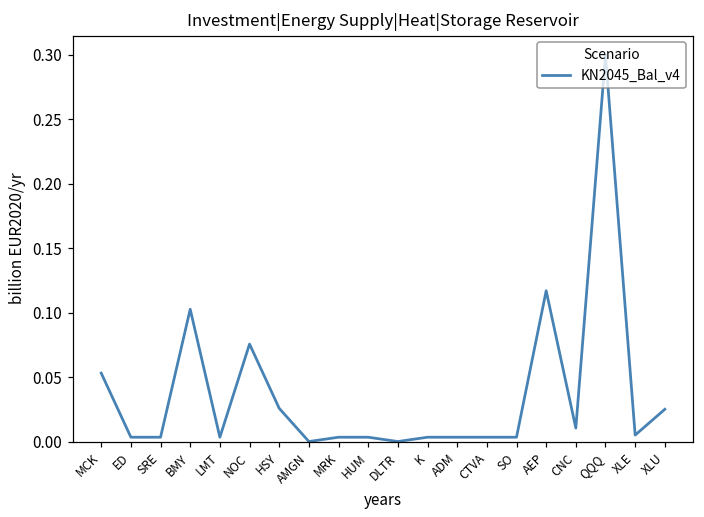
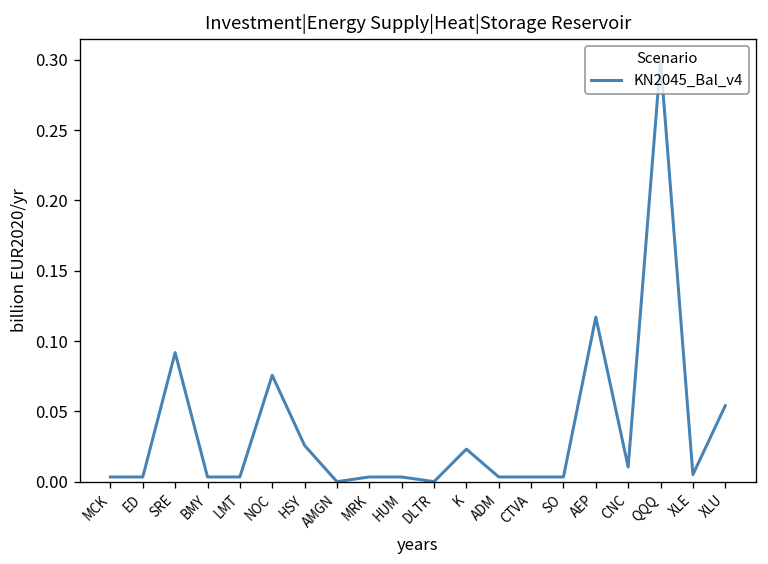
MCK: 0.053 -> 0.003
SRE: 0.003 -> 0.092
BMY: 0.103 -> 0.003
K: 0.003 -> 0.023
XLU: 0.025 -> 0.054
